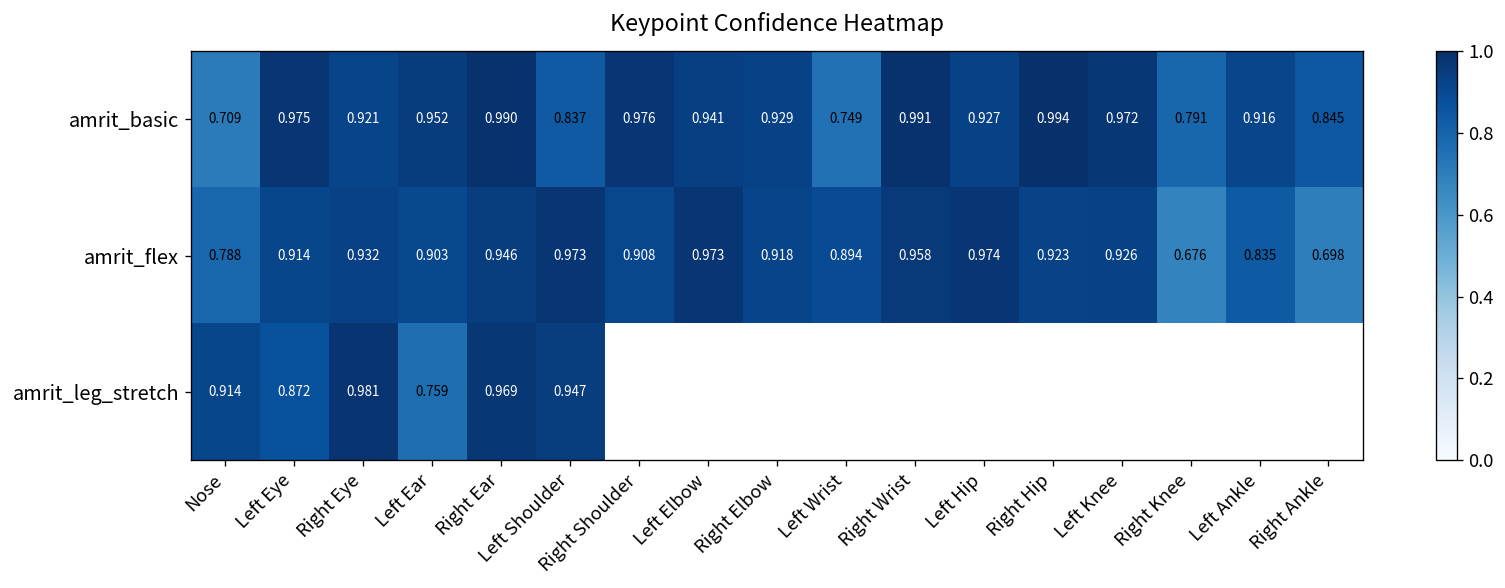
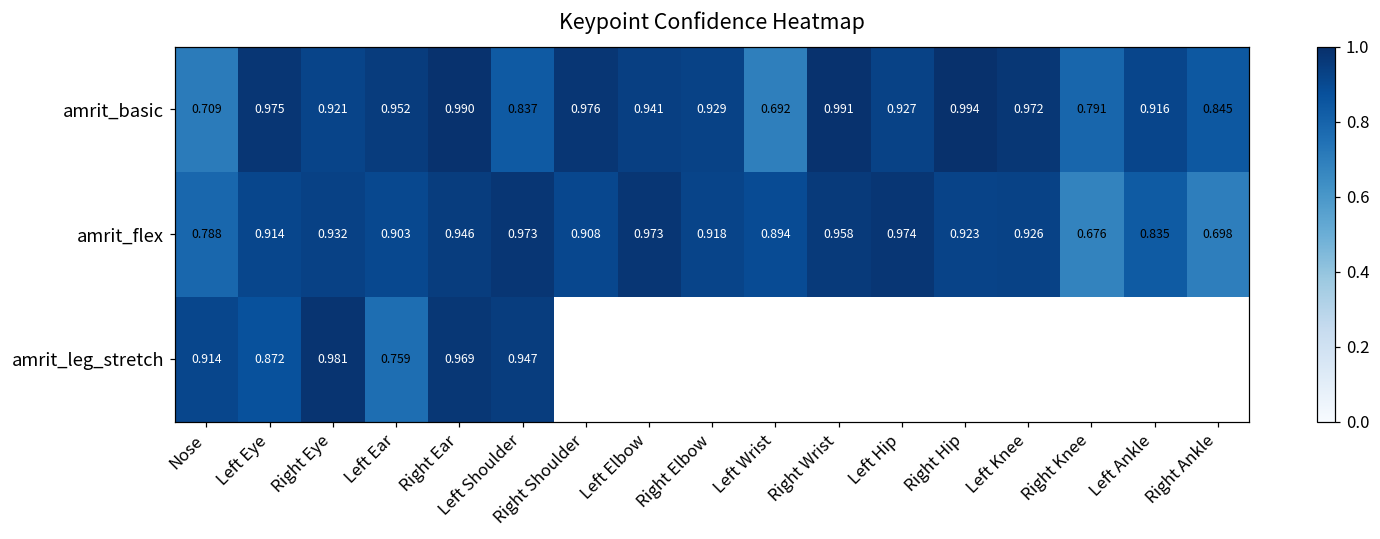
amrit_basic, Left Wrist: 0.749 -> 0.692
